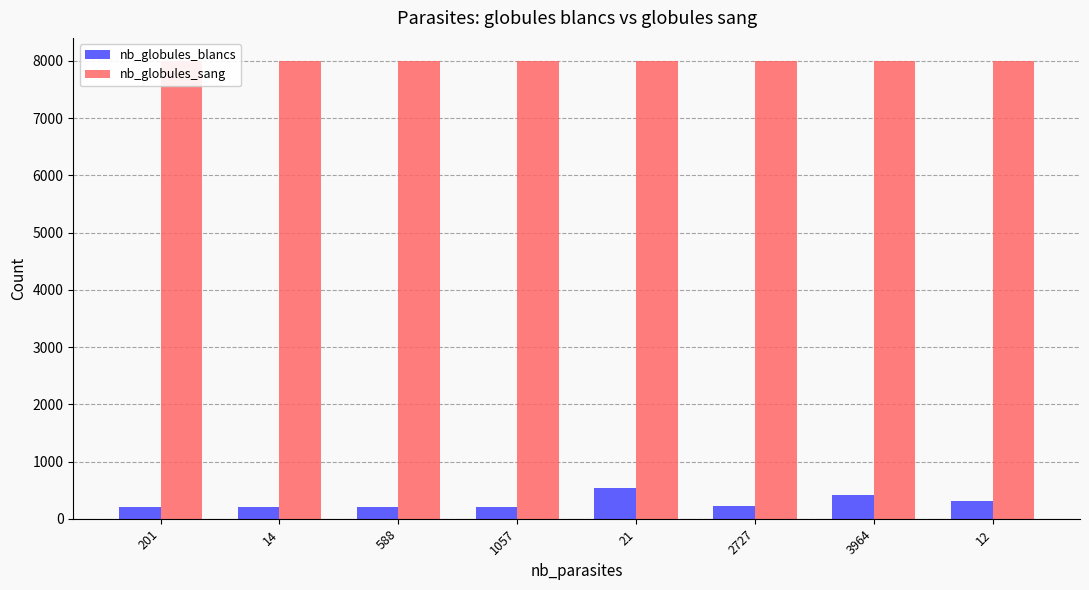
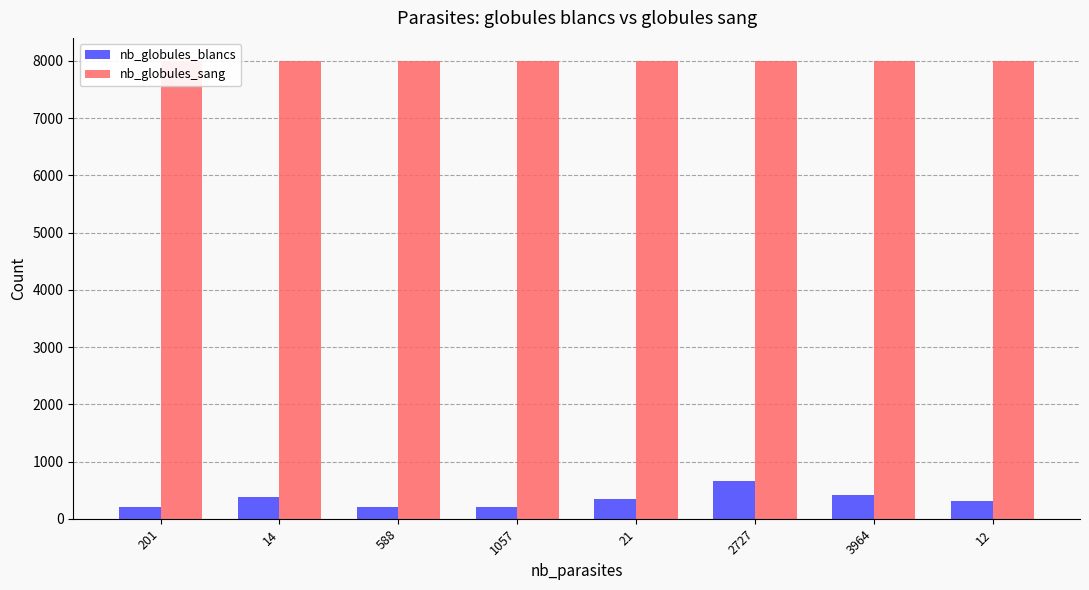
nb_globules_blancs, 14: 200 -> 400
nb_globules_blancs, 21: 500 -> 400
nb_globules_blancs, 2727: 200 -> 700
